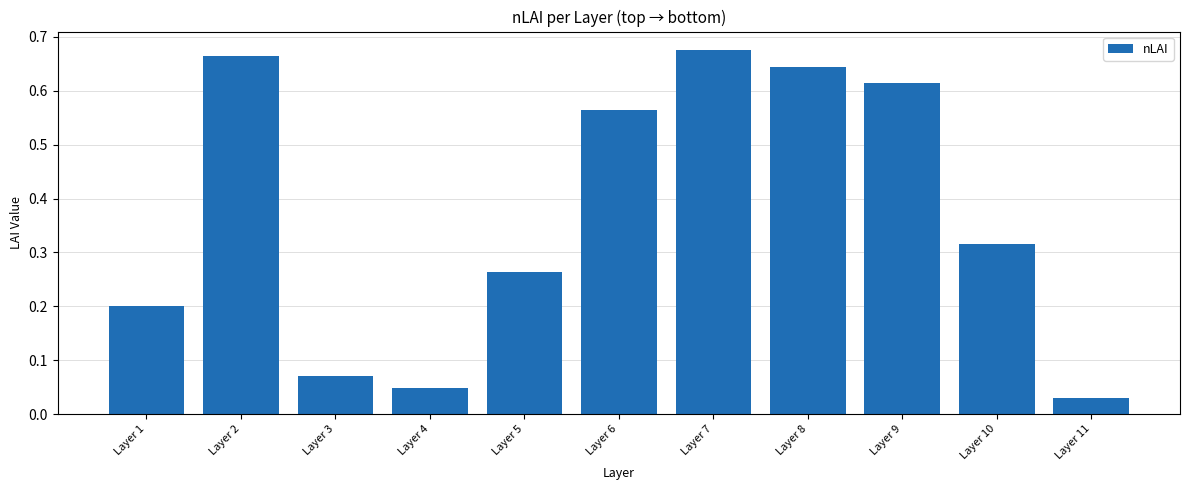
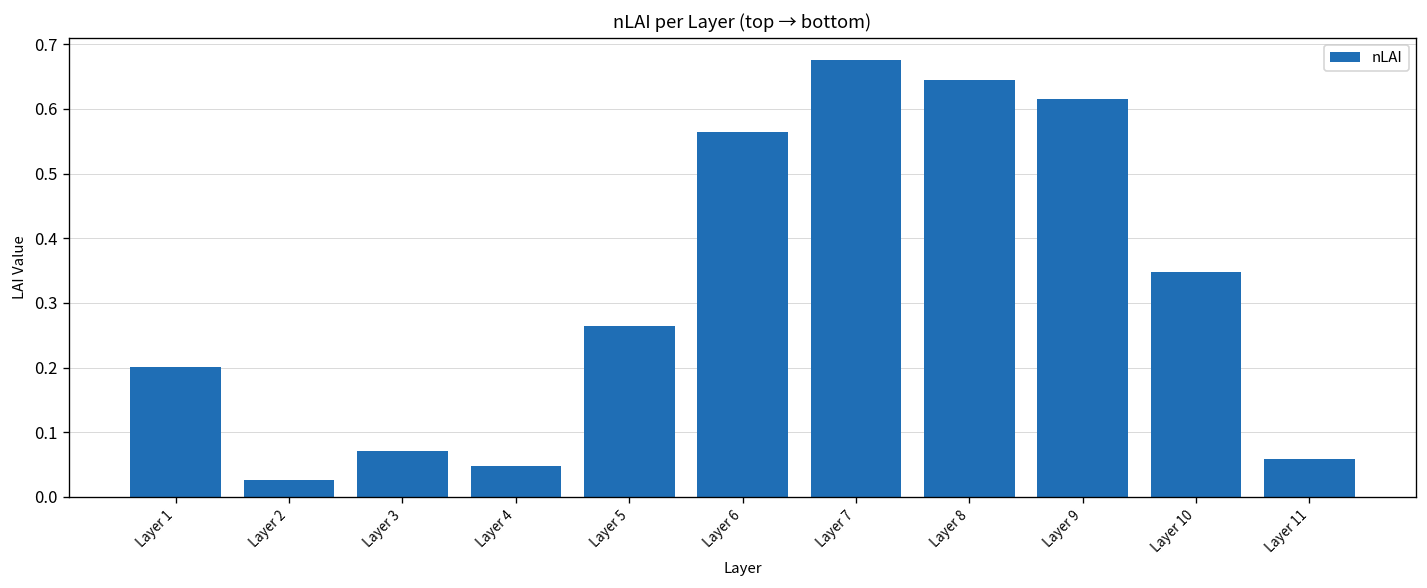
Layer 2: 0.66 -> 0.03
Layer 10: 0.32 -> 0.35
Layer 11: 0.03 -> 0.06
